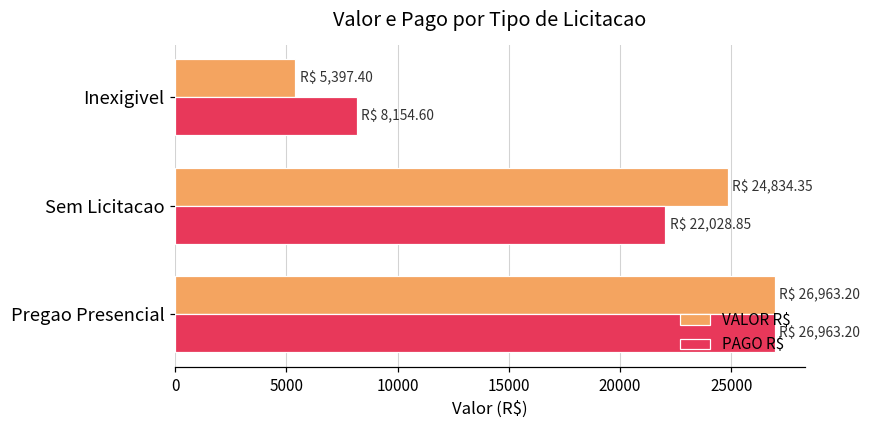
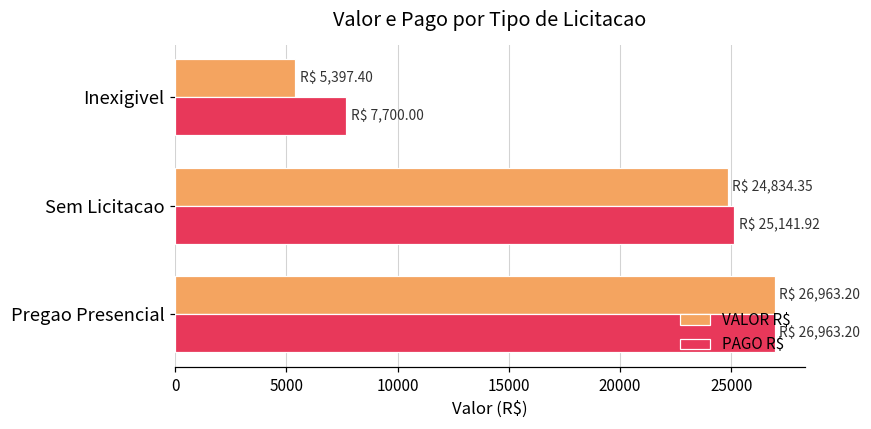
PAGO R$, Inexigivel: 8,154.60 -> 7,700.00
PAGO R$, Sem Licitacao: 22,028.85 -> 25,141.92
